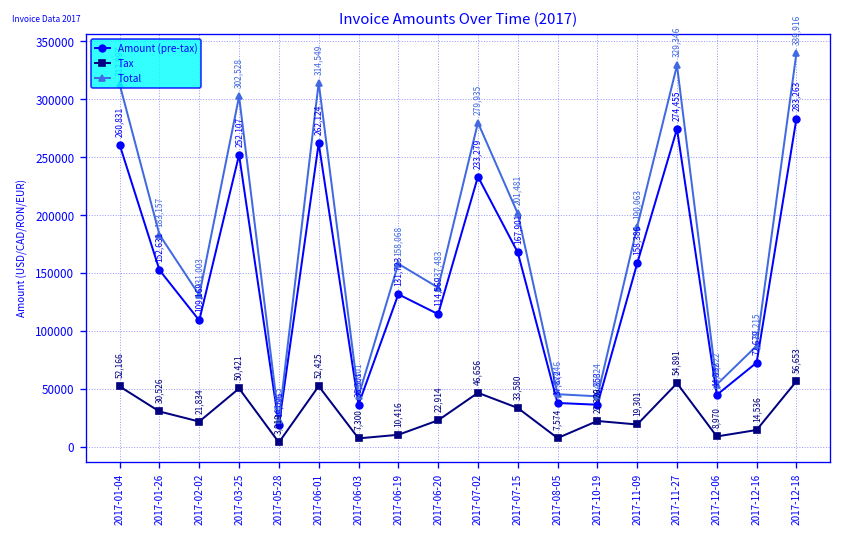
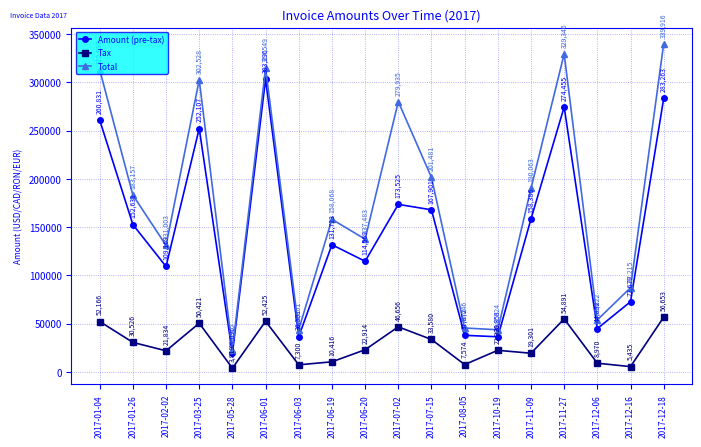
Amount (pre-tax), 2017-06-01: 262,124 -> 303,296
Amount (pre-tax), 2017-07-02: 233,279 -> 173,525
Tax, 2017-12-16: 14,536 -> 5,435
